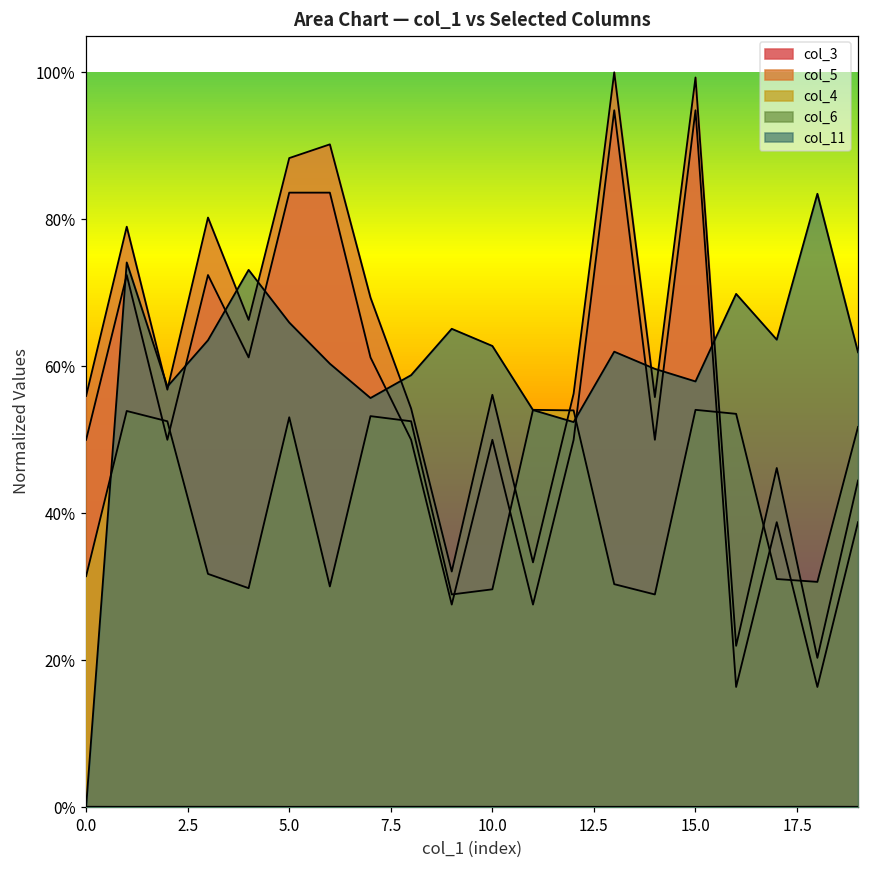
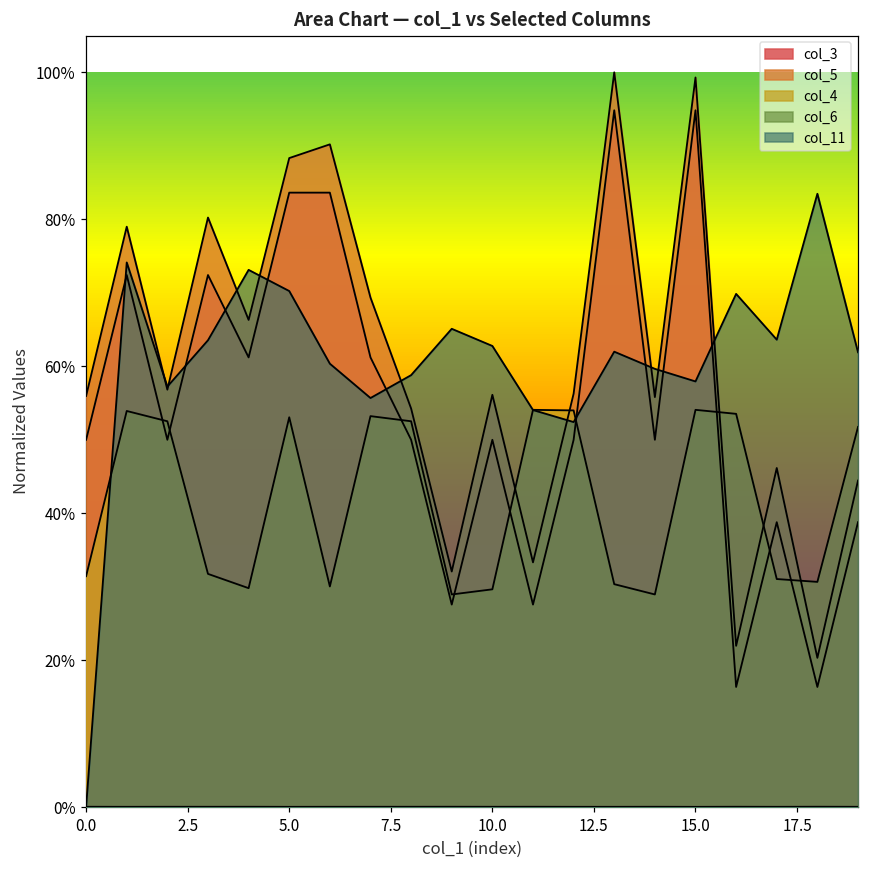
col_11, 5.0: 66% -> 70%
